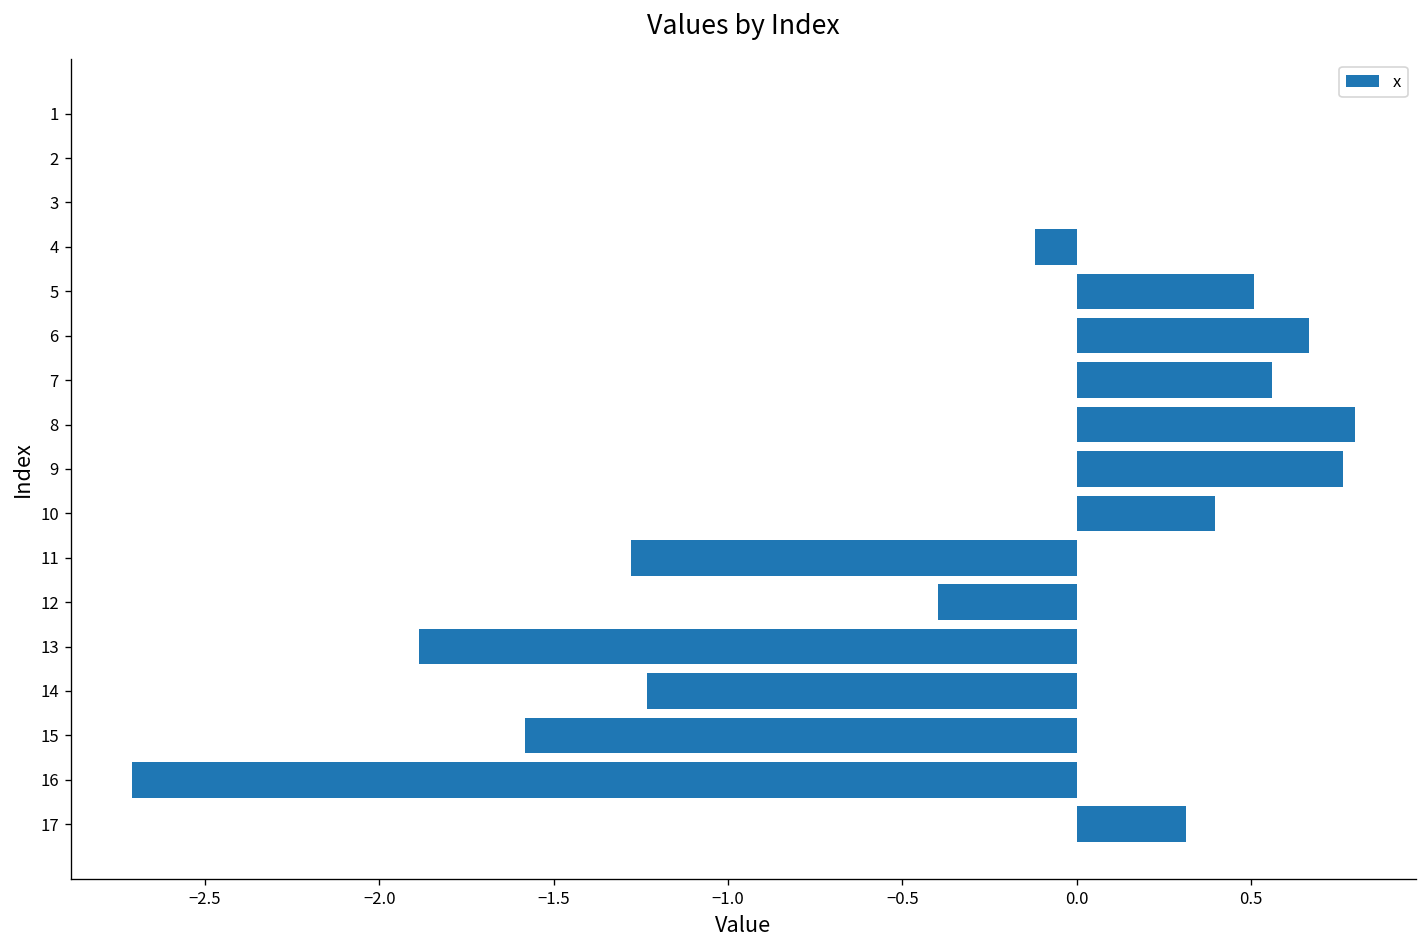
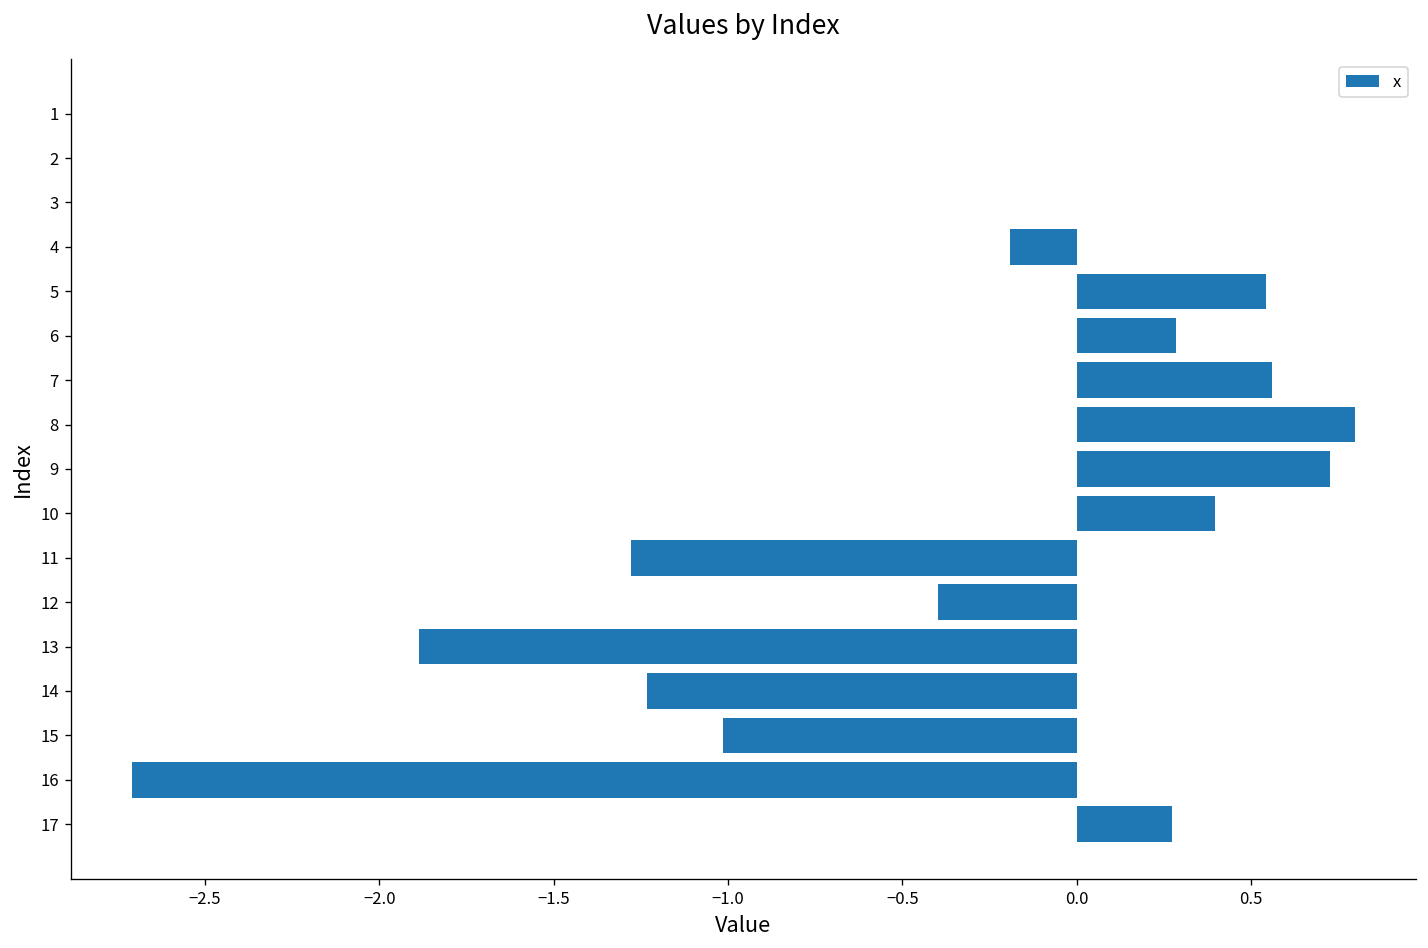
4: -0.12 -> -0.19
5: 0.51 -> 0.54
6: 0.67 -> 0.28
9: 0.76 -> 0.73
15: -1.58 -> -1.02
17: 0.31 -> 0.27
